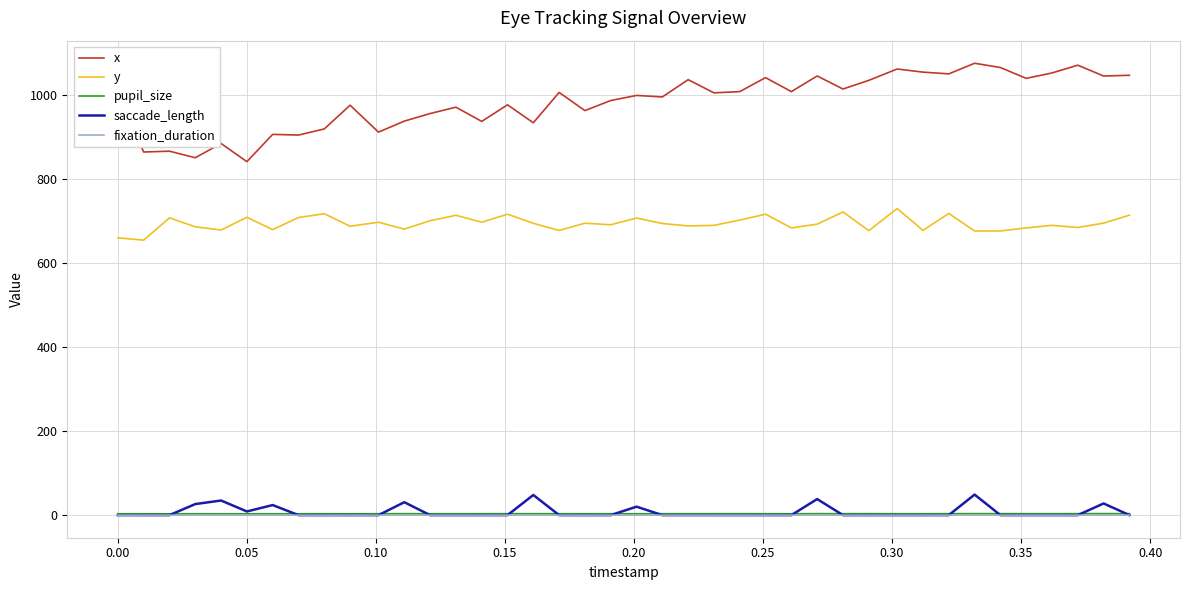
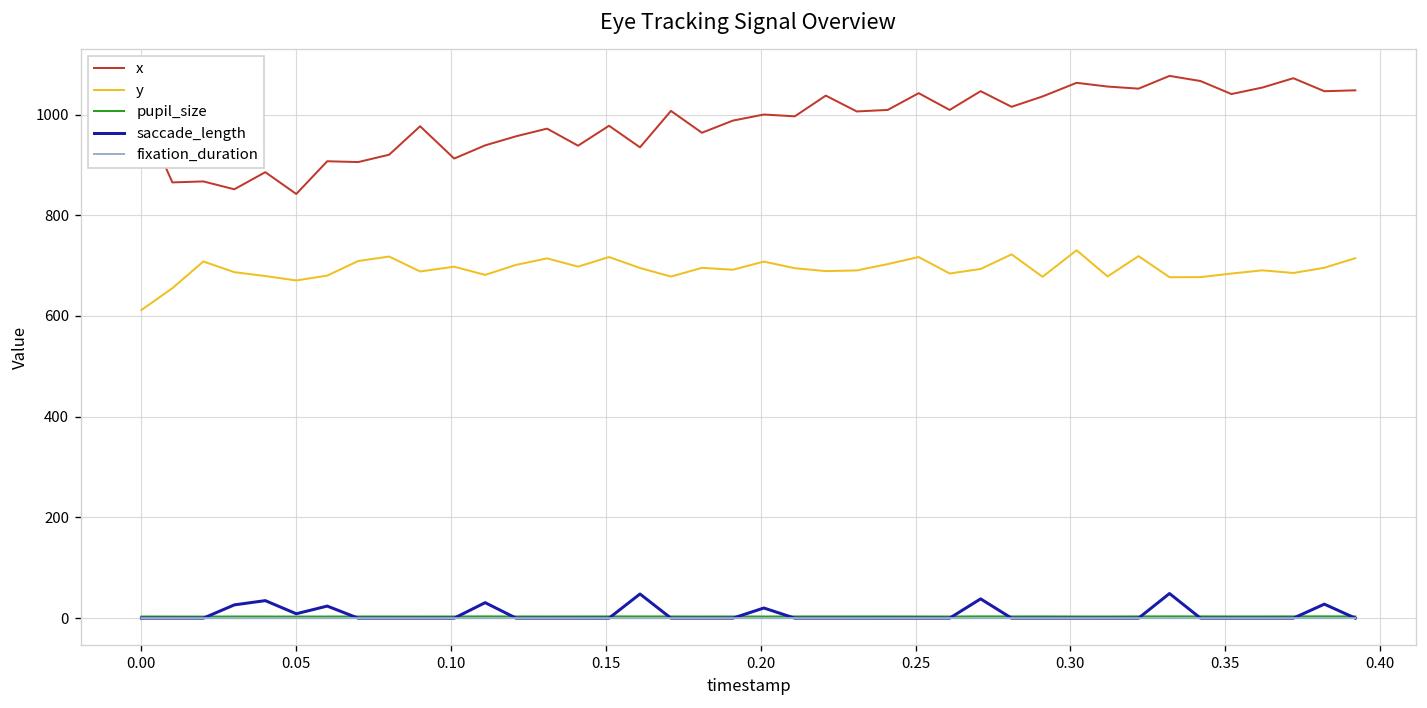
y, 0.00: 660 -> 610
y, 0.05: 710 -> 670
